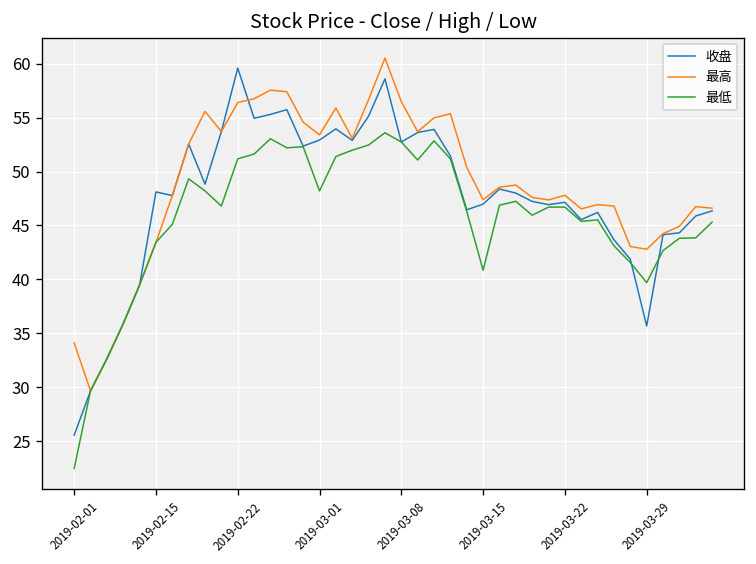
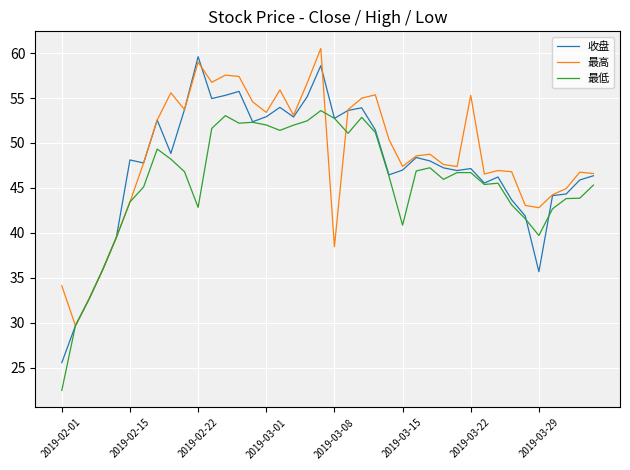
最高, 2019-02-22: 56 -> 59
最低, 2019-02-22: 51 -> 43
最低, 2019-03-01: 48 -> 52
最高, 2019-03-08: 56 -> 38
最高, 2019-03-22: 48 -> 55
